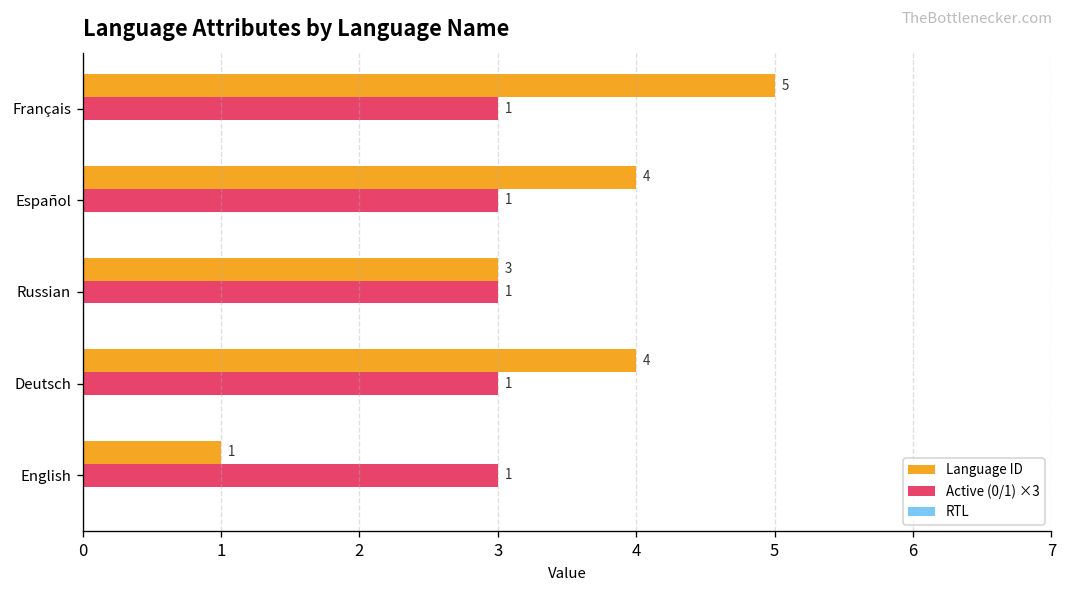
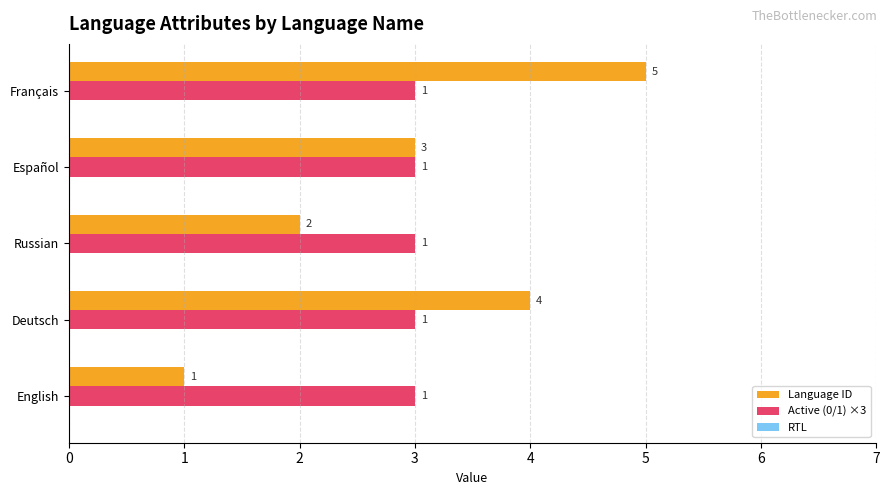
Language ID, Español: 4 -> 3
Language ID, Russian: 3 -> 2
